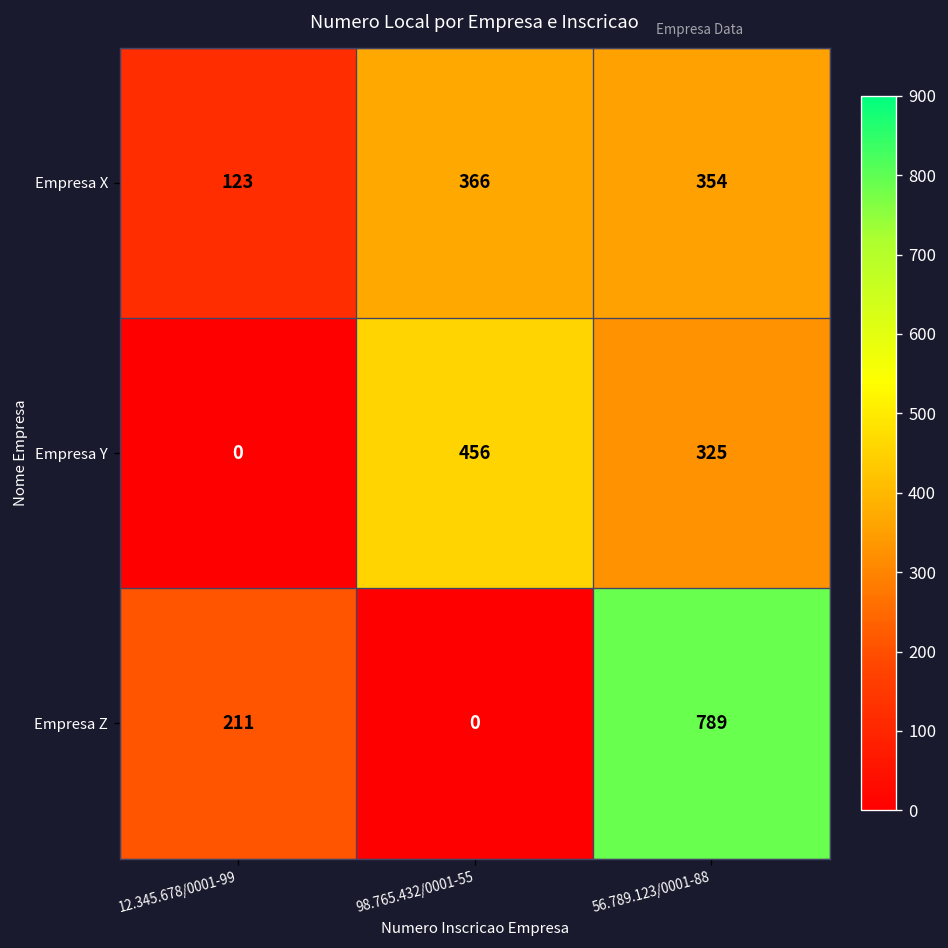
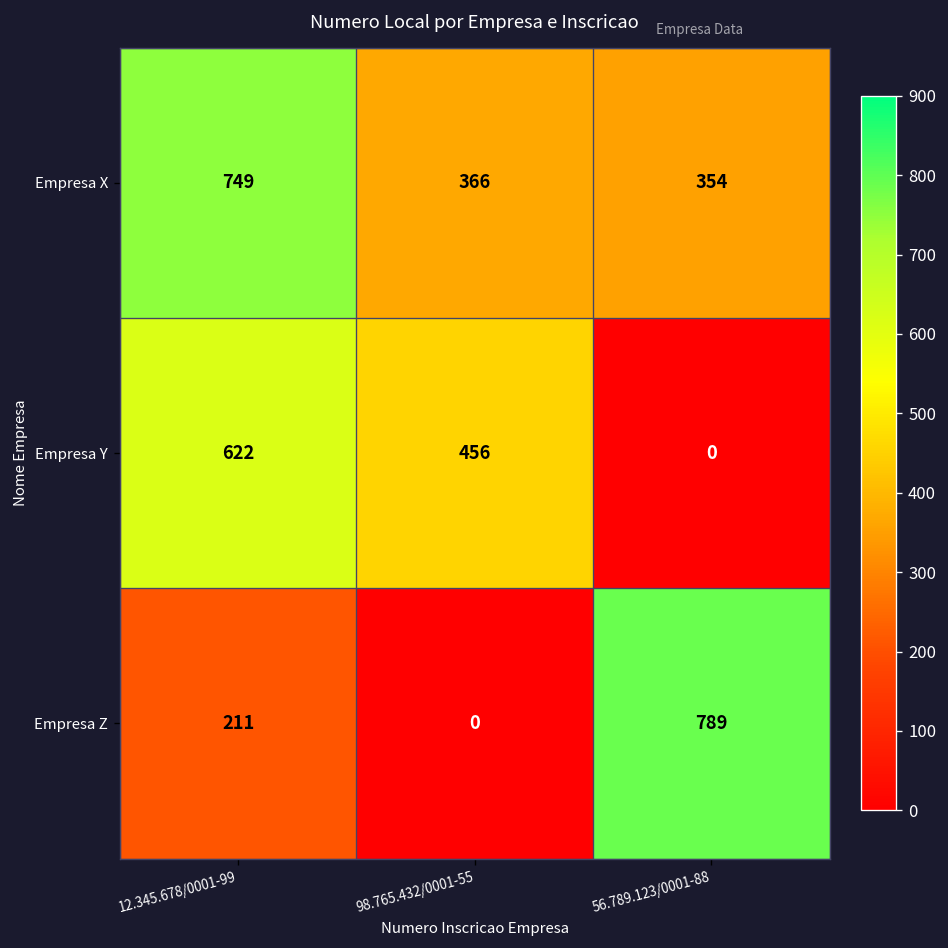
Empresa X, 12.345.678/0001-99: 123 -> 749
Empresa Y, 12.345.678/0001-99: 0 -> 622
Empresa Y, 56.789.123/0001-88: 325 -> 0
